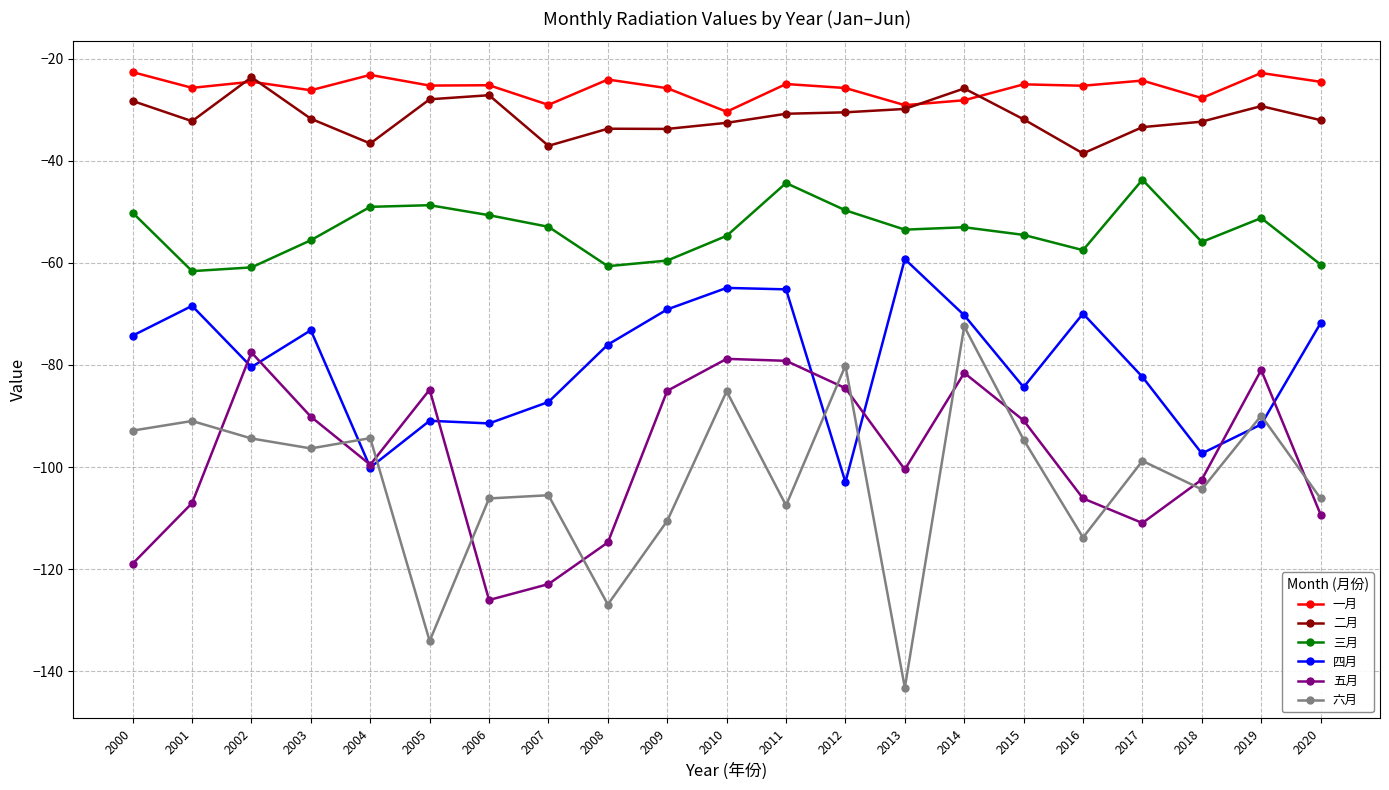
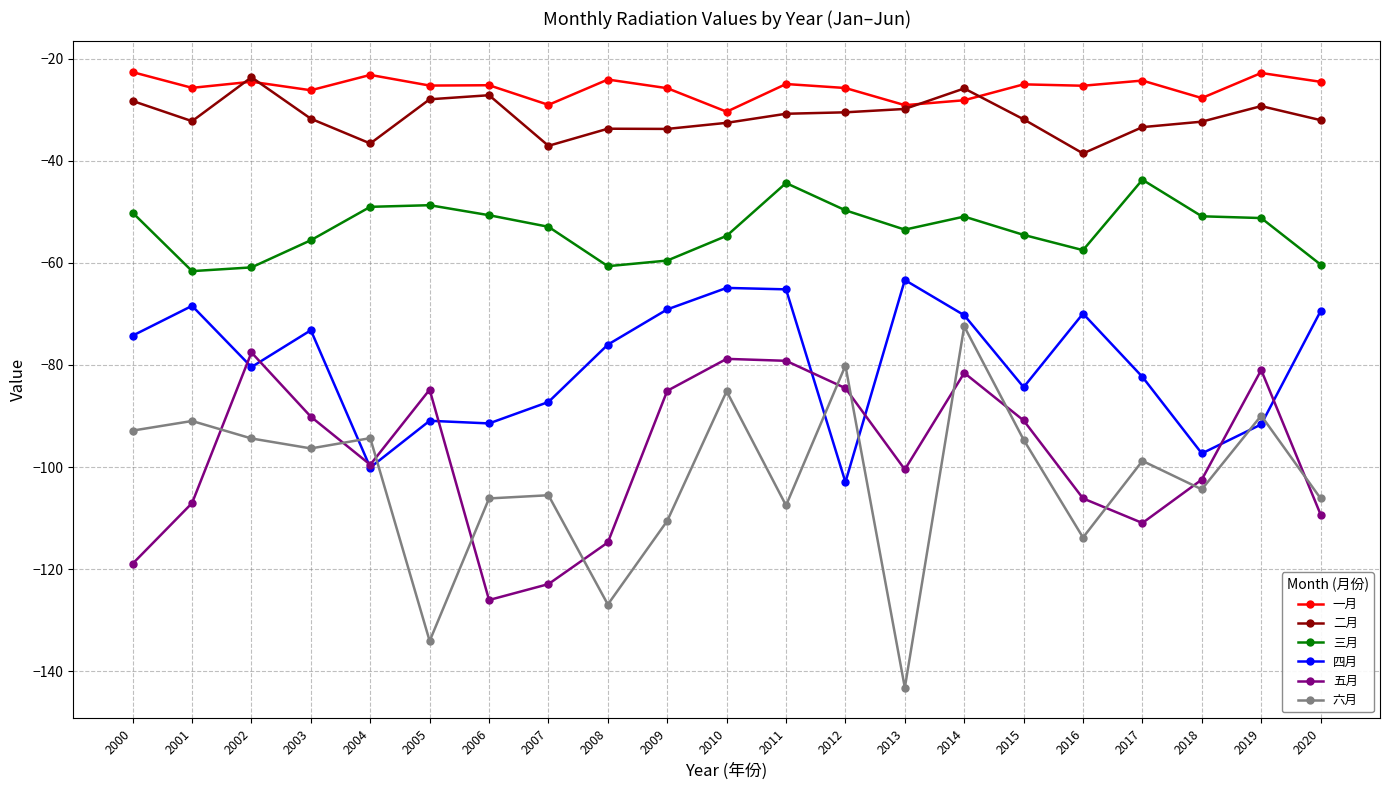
四月, 2013: -59 -> -63
三月, 2014: -53 -> -51
三月, 2018: -56 -> -51
四月, 2020: -72 -> -69
